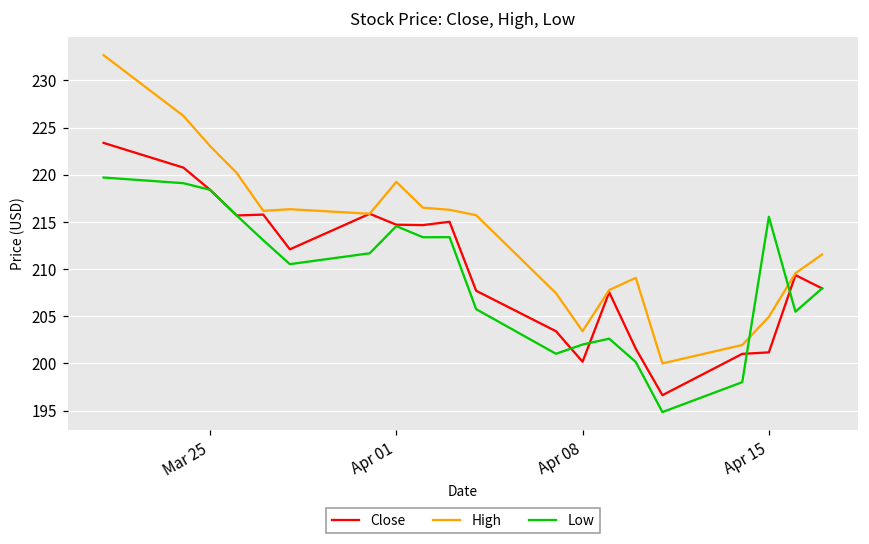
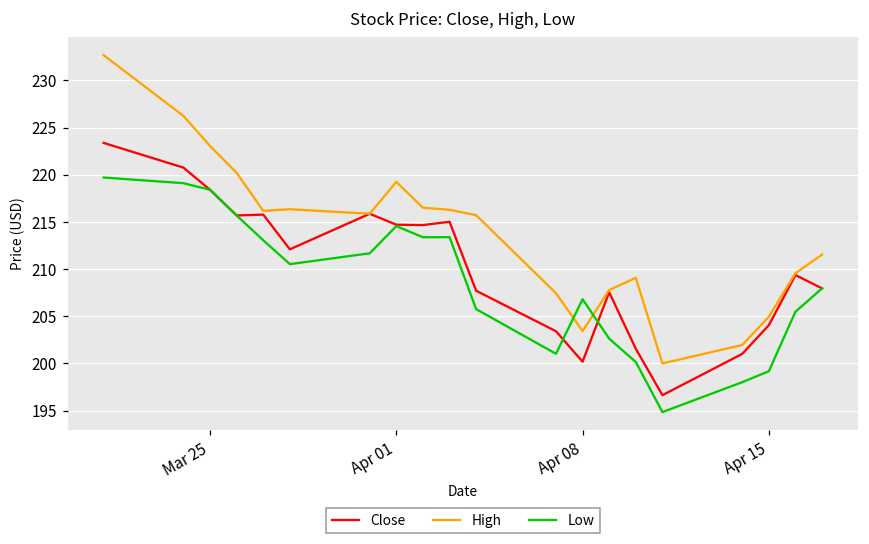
Low, Apr 08: 202 -> 207
Close, Apr 15: 201 -> 204
Low, Apr 15: 216 -> 199
